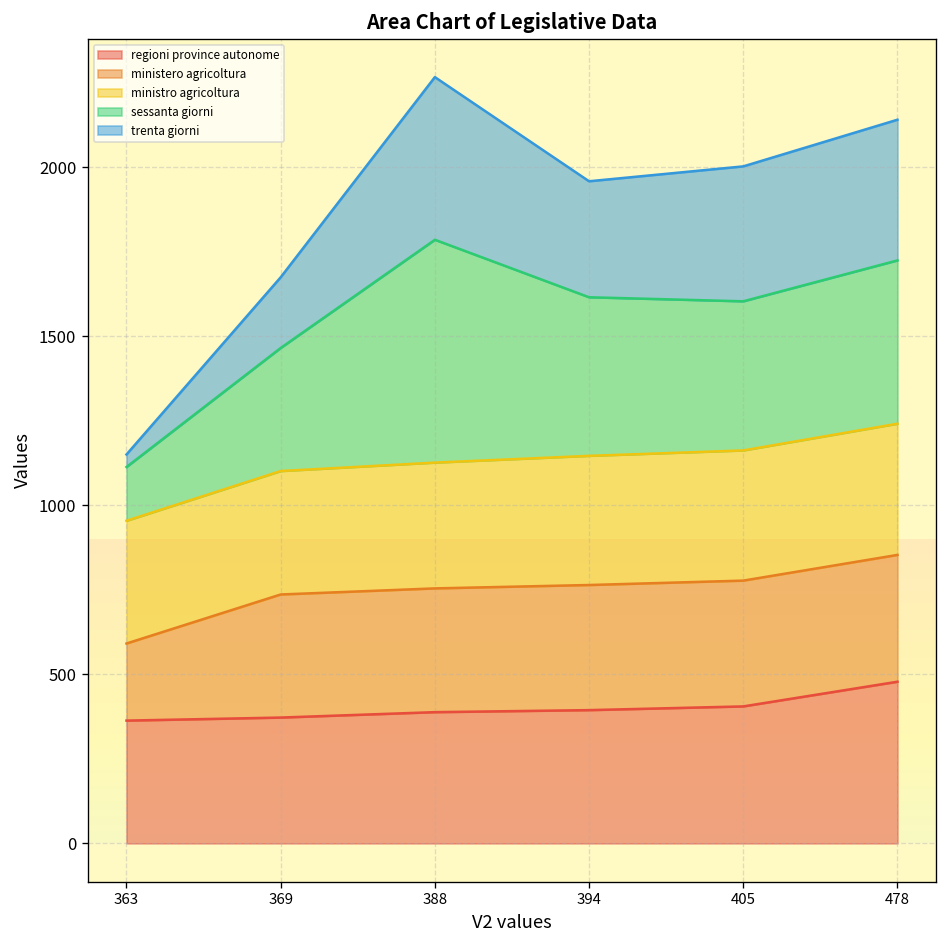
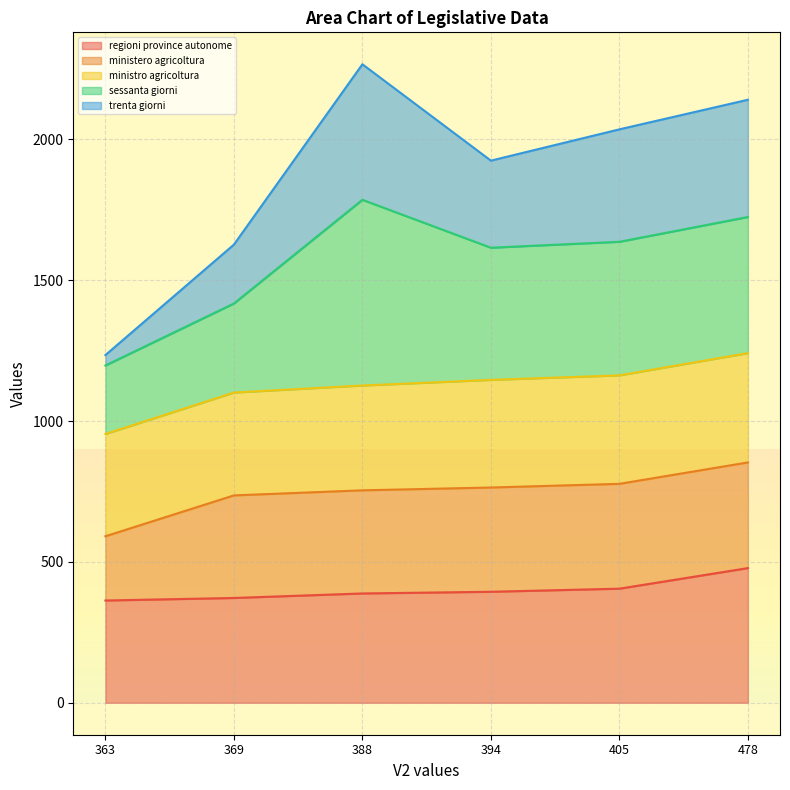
sessanta giorni, 363: 160 -> 240
sessanta giorni, 369: 360 -> 320
trenta giorni, 394: 340 -> 310
sessanta giorni, 405: 440 -> 470
